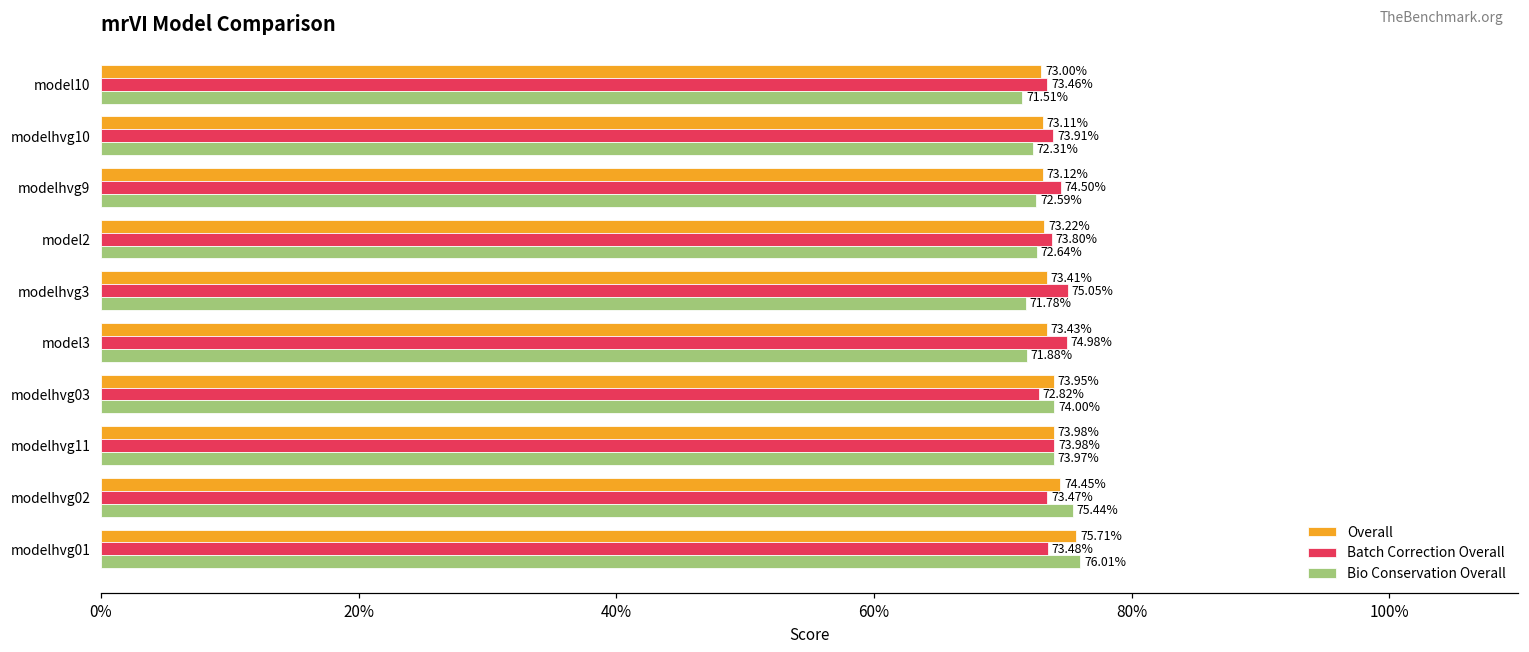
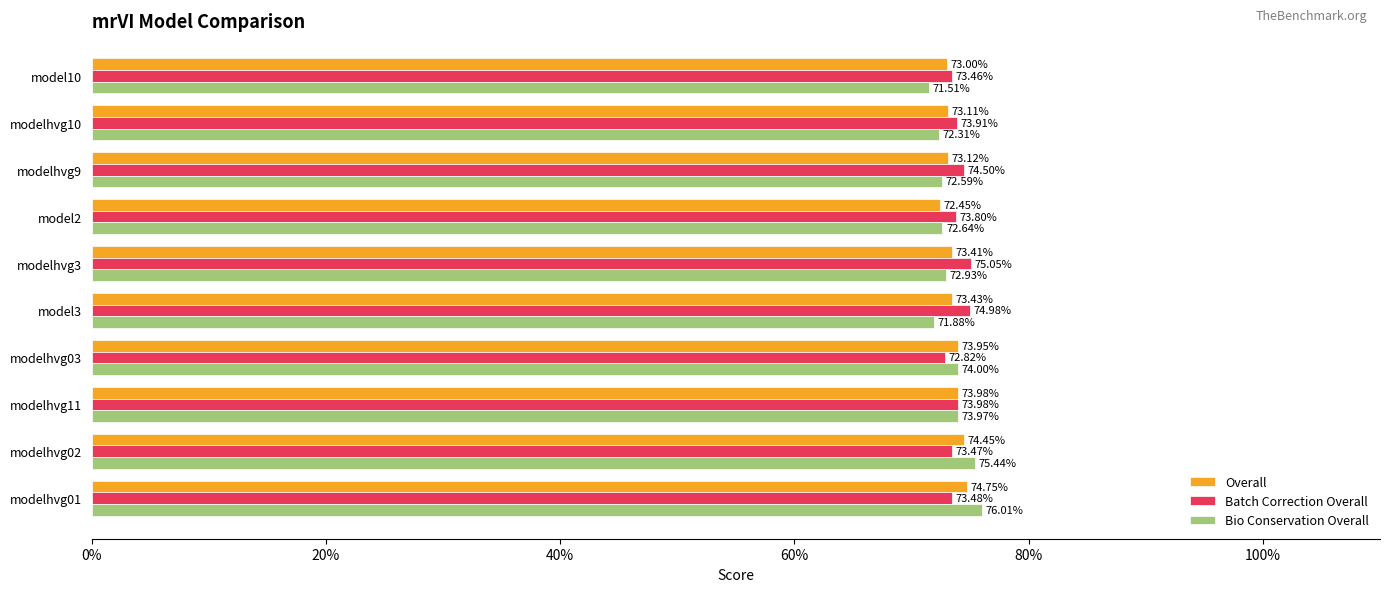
Overall, model2: 73.22% -> 72.45%
Bio Conservation Overall, modelhvg3: 71.78% -> 72.93%
Overall, modelhvg01: 75.71% -> 74.75%
